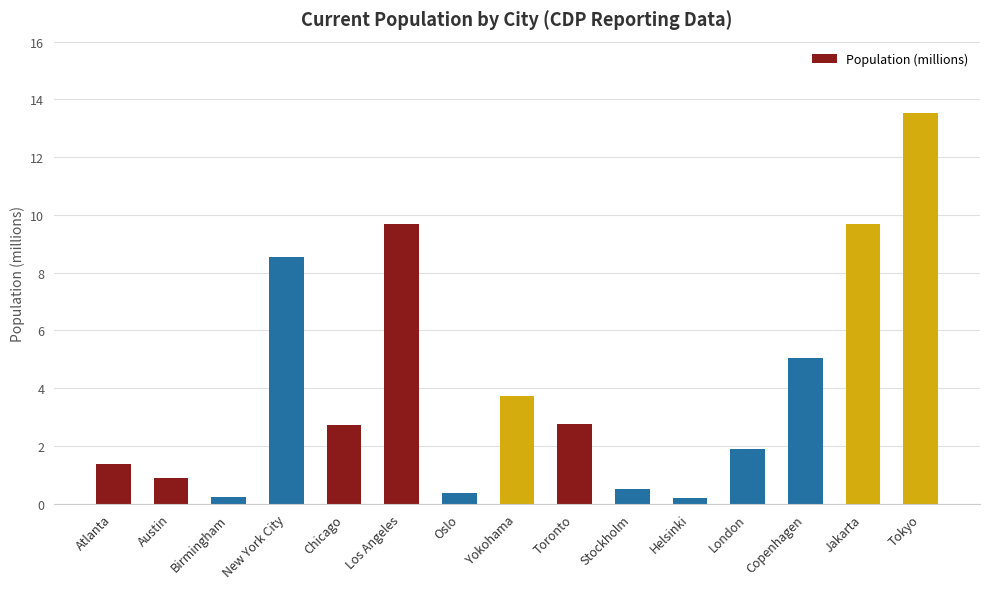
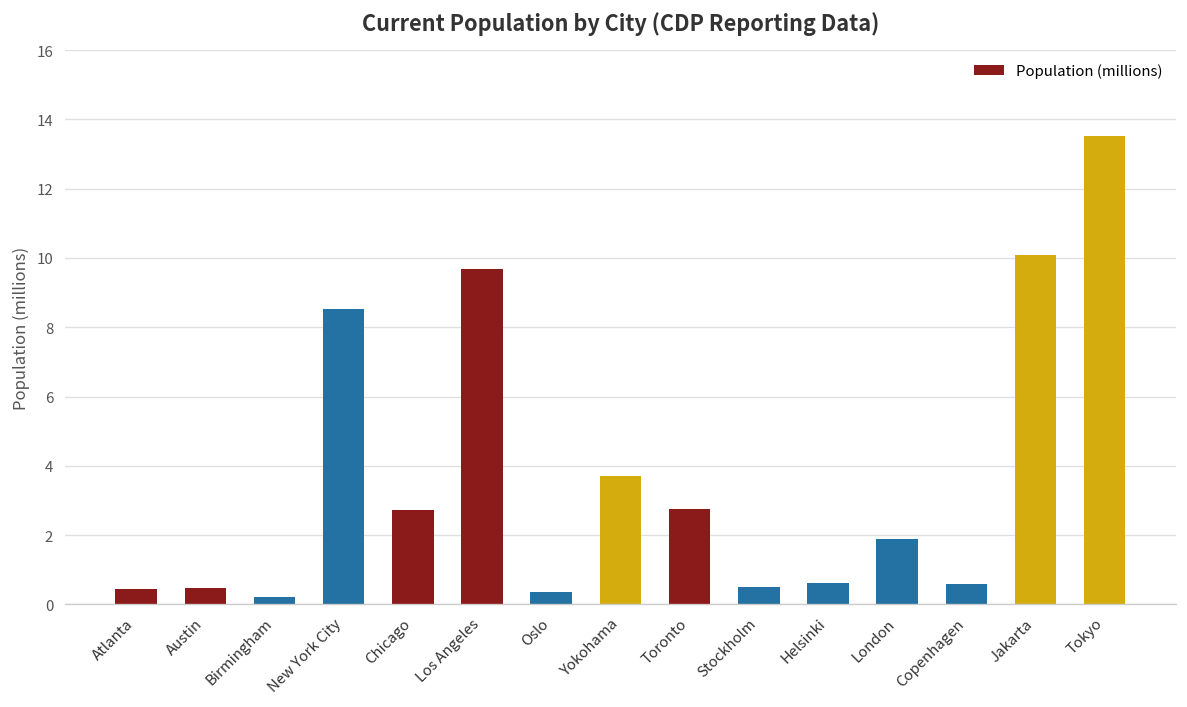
Atlanta: 1.4 -> 0.4
Austin: 0.9 -> 0.5
Helsinki: 0.2 -> 0.6
Copenhagen: 5.0 -> 0.6
Jakarta: 9.7 -> 10.1
